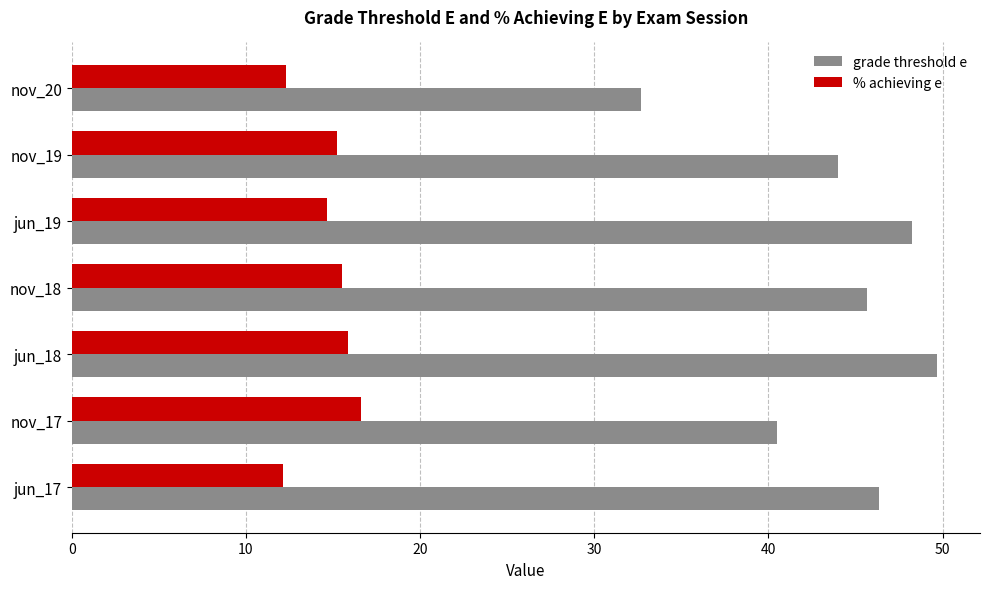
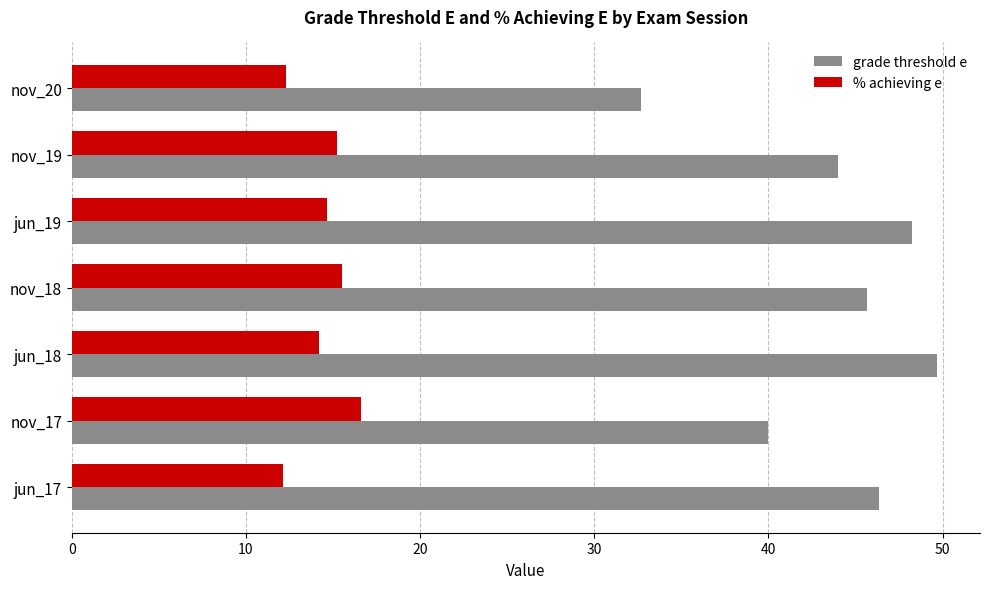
% achieving e, jun_18: 15.9 -> 14.2
grade threshold e, nov_17: 40.5 -> 40.0
